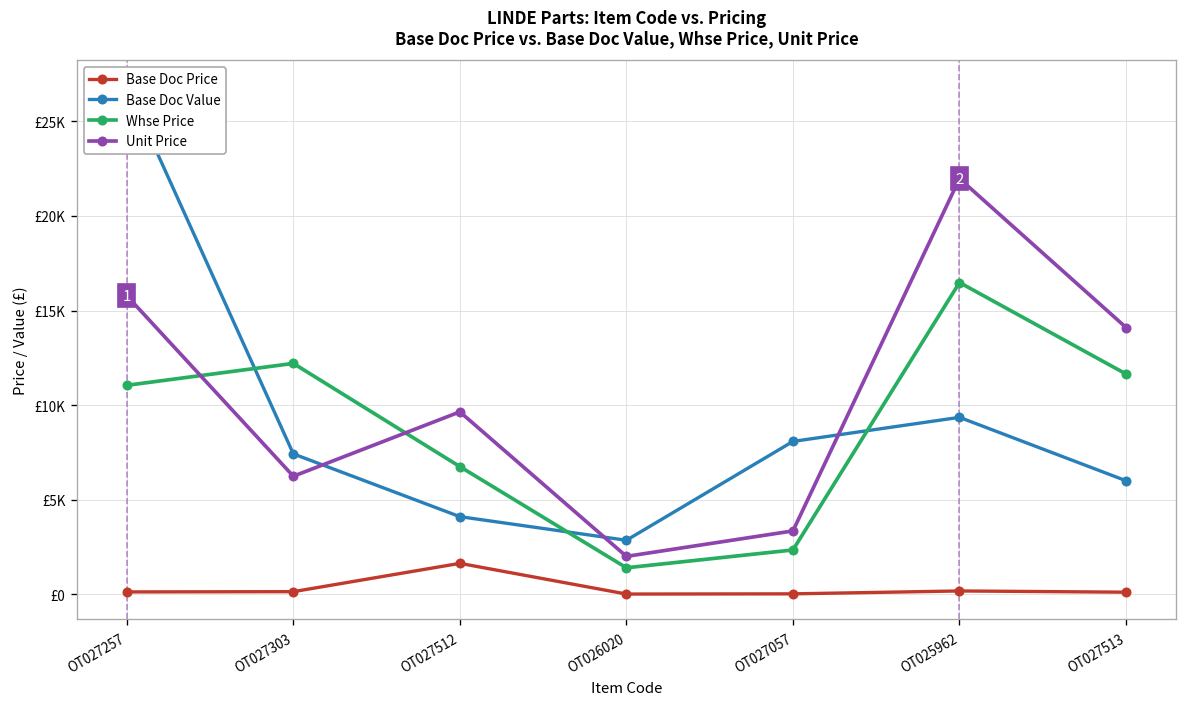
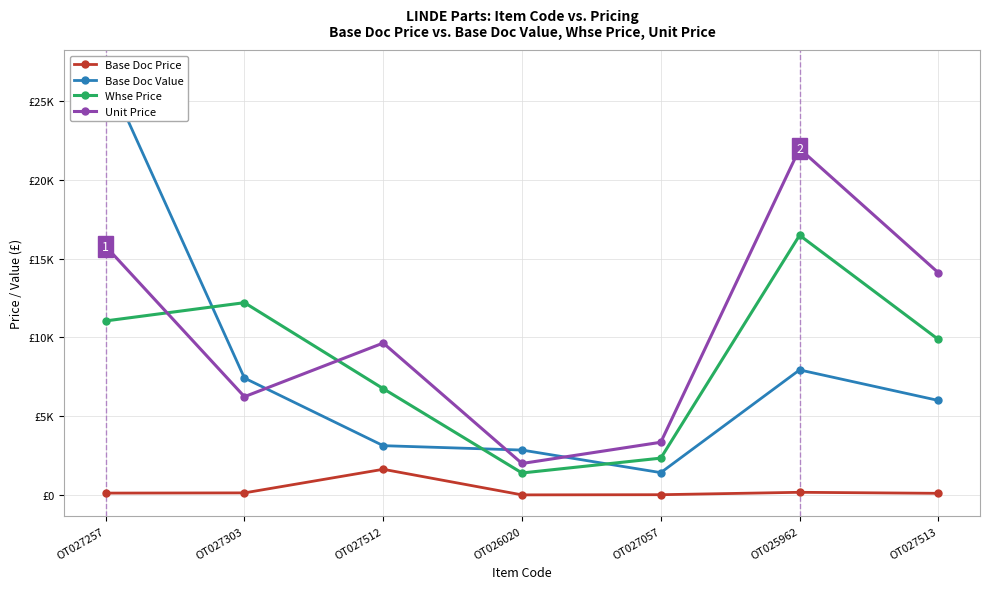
Base Doc Value, OT027512: £4100 -> £3100
Base Doc Value, OT027057: £8100 -> £1400
Base Doc Value, OT025962: £9400 -> £7900
Whse Price, OT027513: £11600 -> £9900
